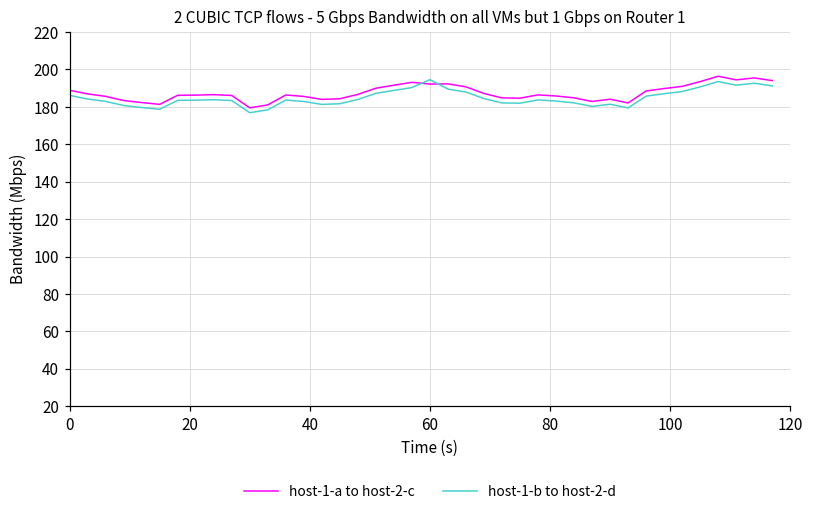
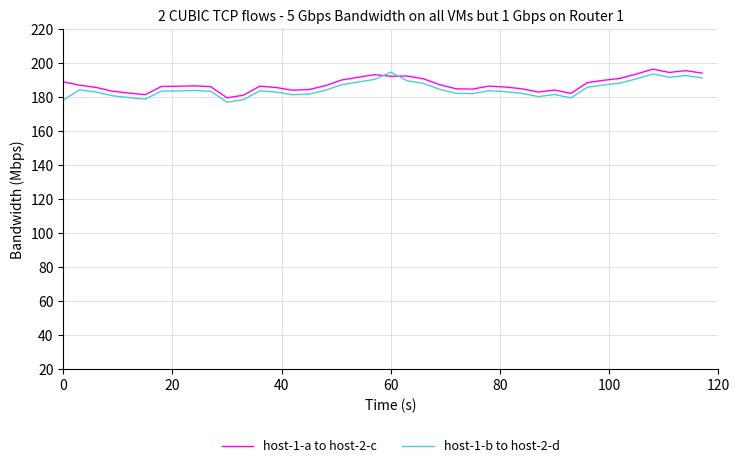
host-1-b to host-2-d, 0: 186 -> 178
